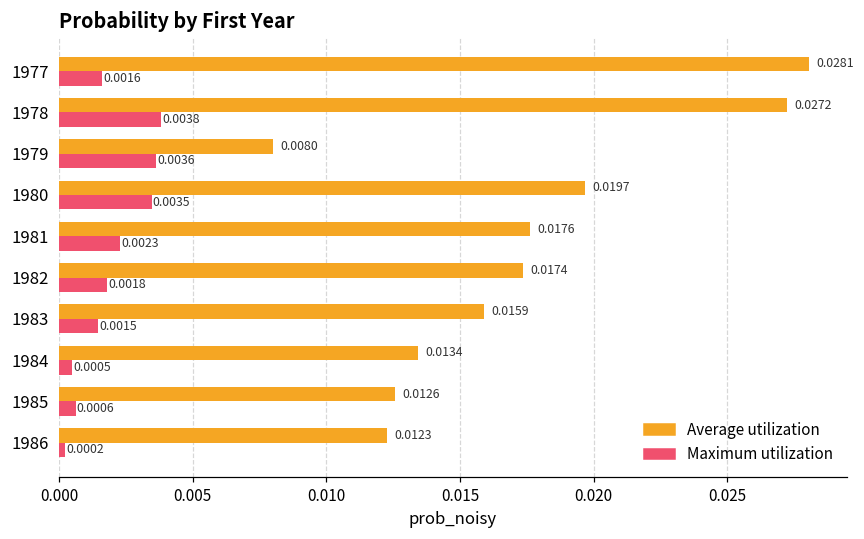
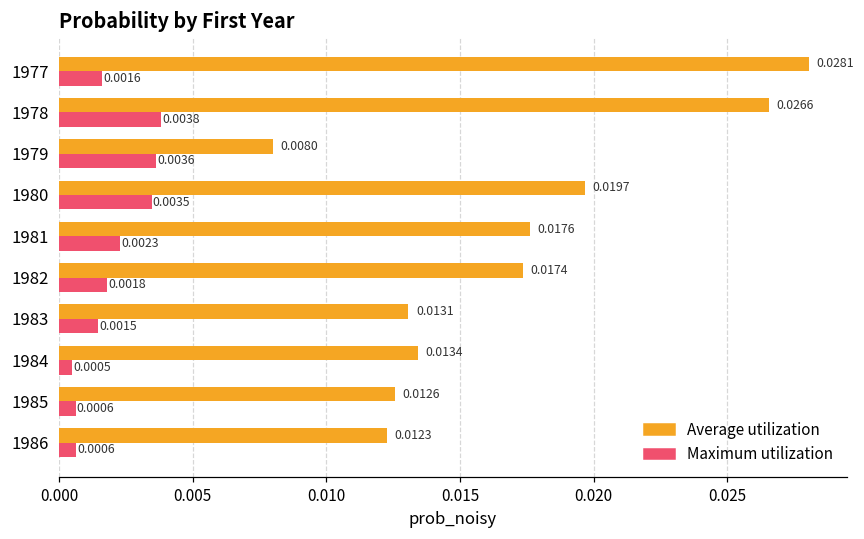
Average utilization, 1978: 0.0272 -> 0.0266
Average utilization, 1983: 0.0159 -> 0.0131
Maximum utilization, 1986: 0.0002 -> 0.0006
